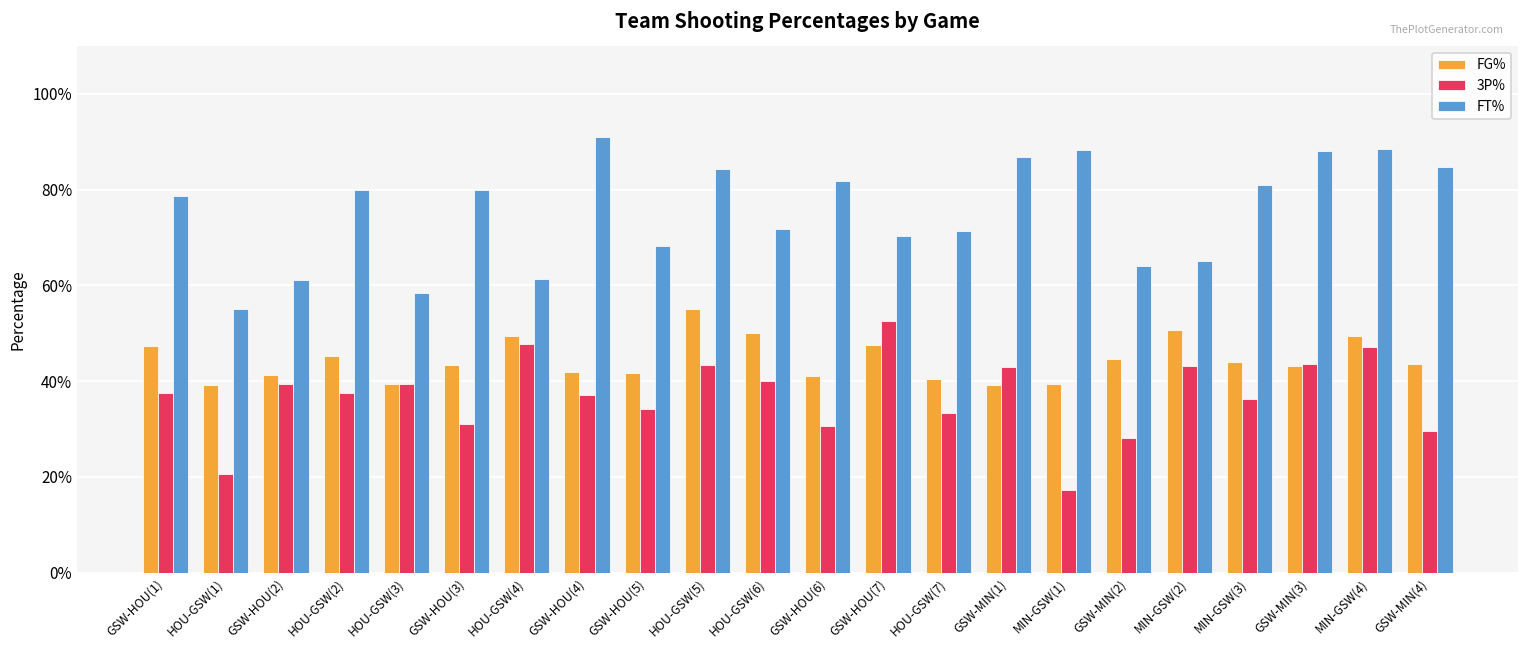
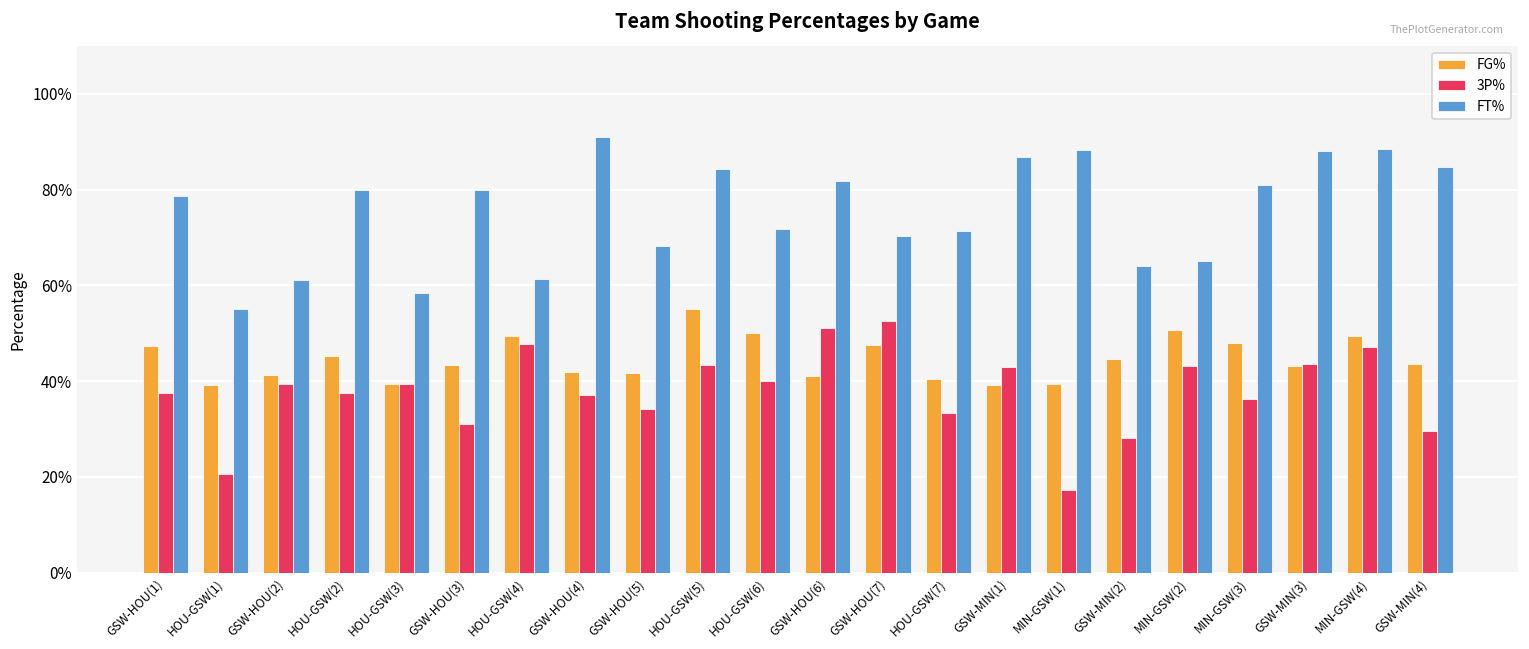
3P%, GSW-HOU(6): 31% -> 51%
FG%, MIN-GSW(3): 44% -> 48%
